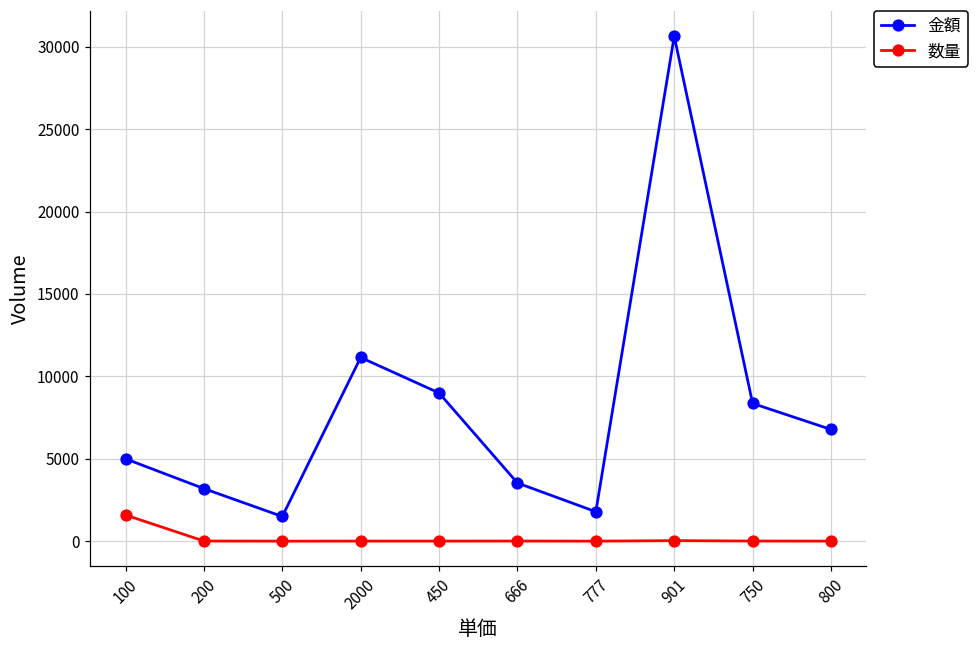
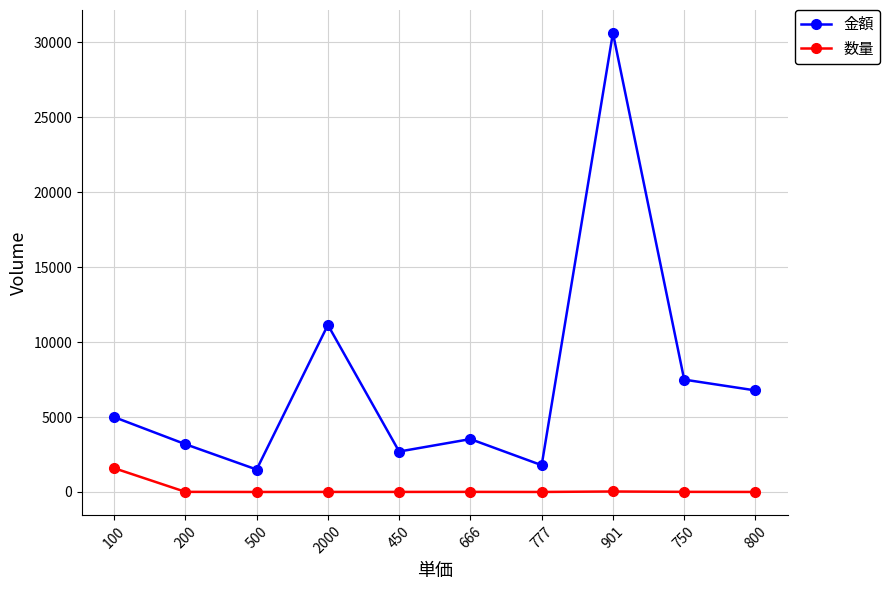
金額, 450: 9000 -> 2700
金額, 750: 8400 -> 7500
